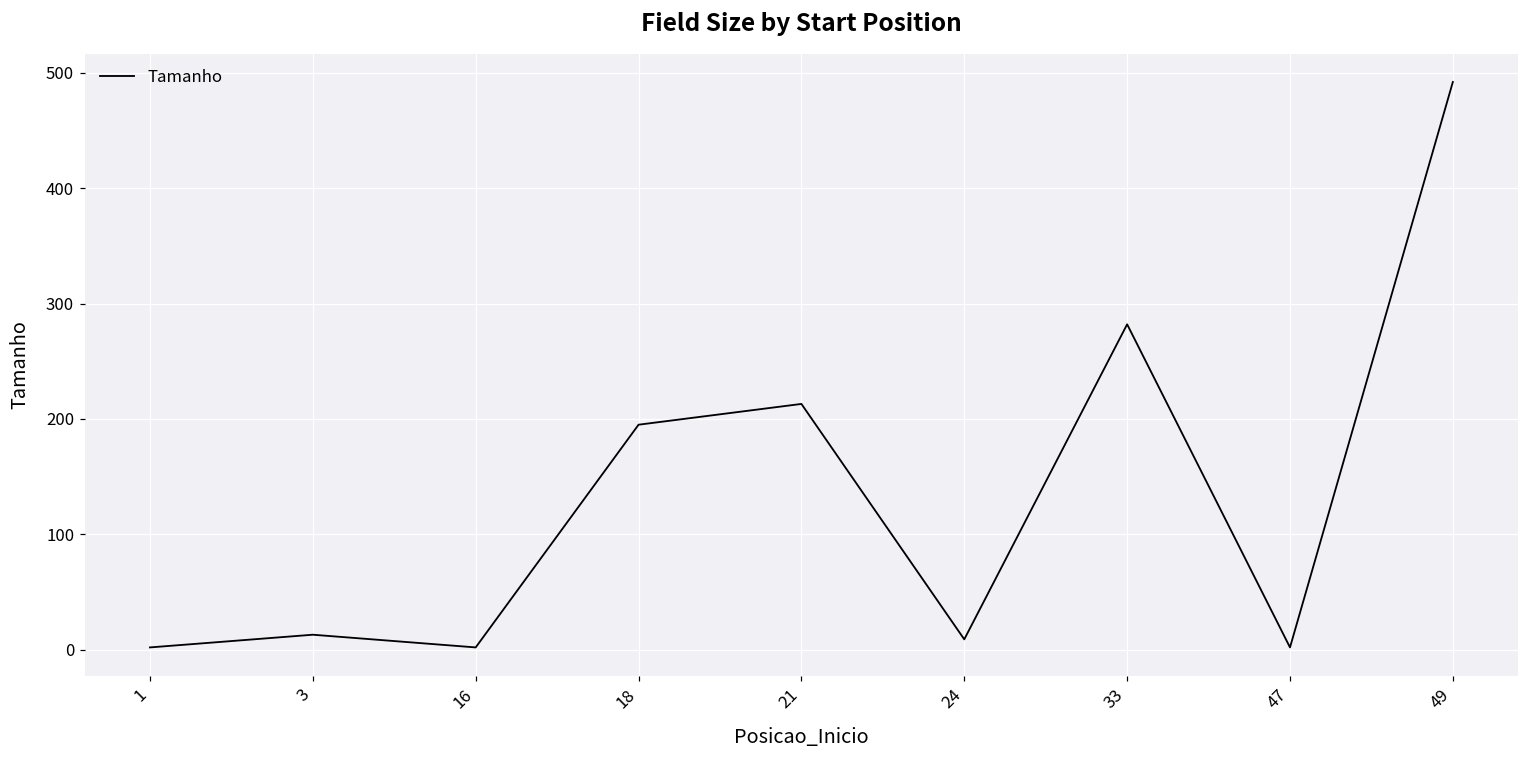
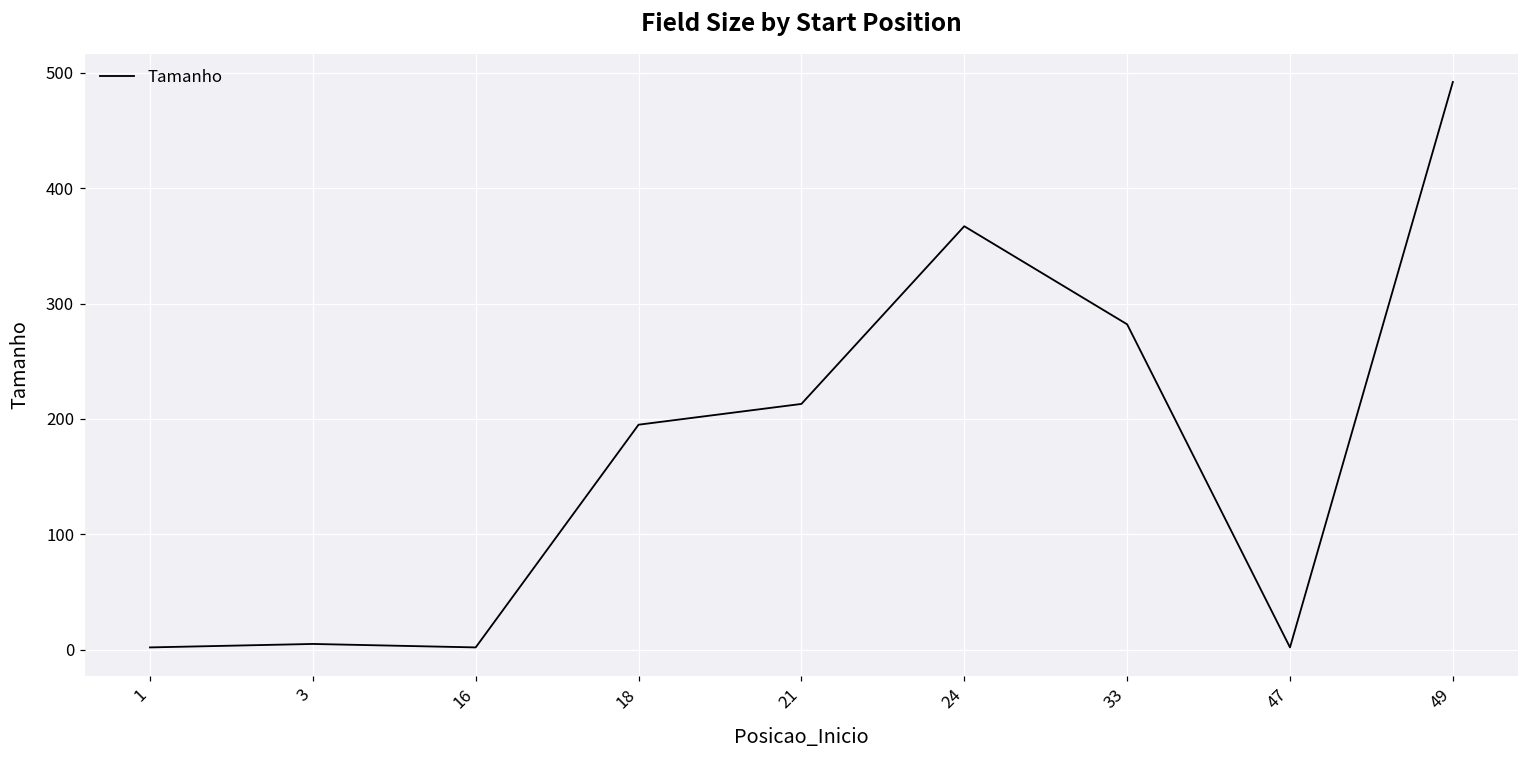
3: 13 -> 5
24: 9 -> 367
